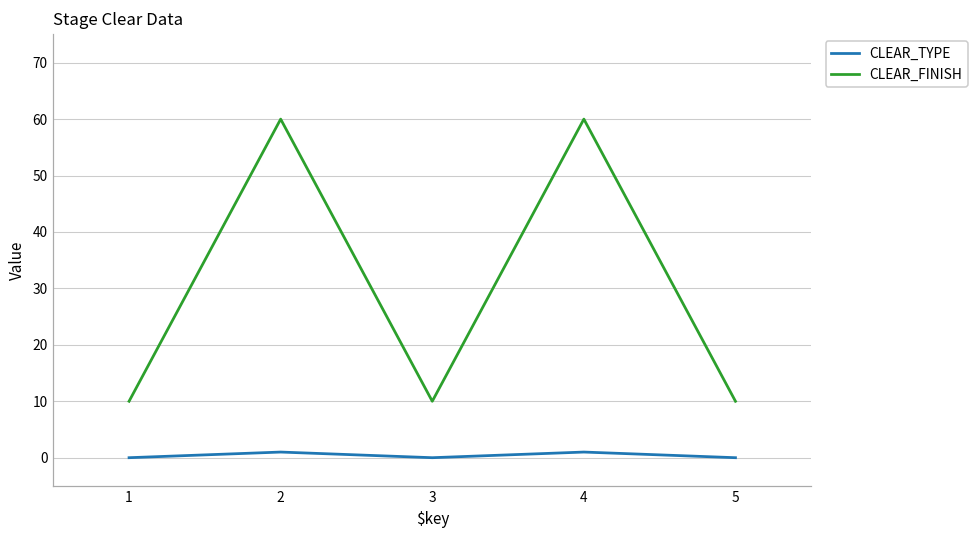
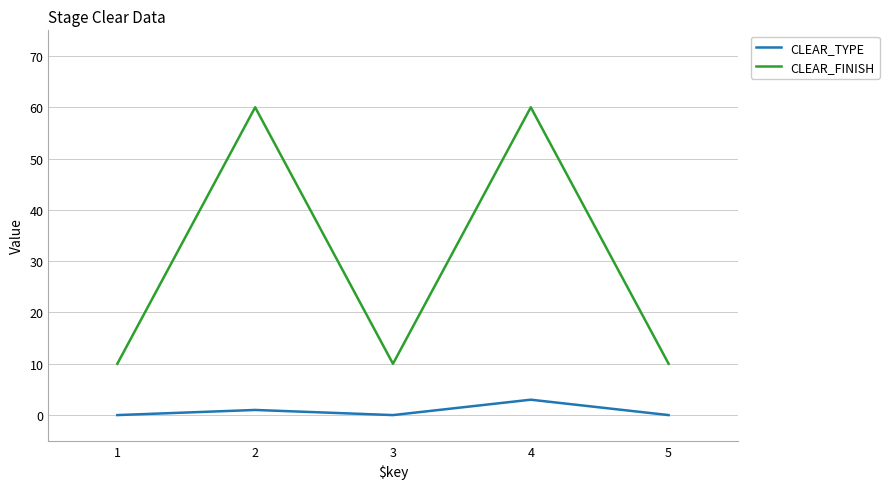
CLEAR_TYPE, 4: 1 -> 3
